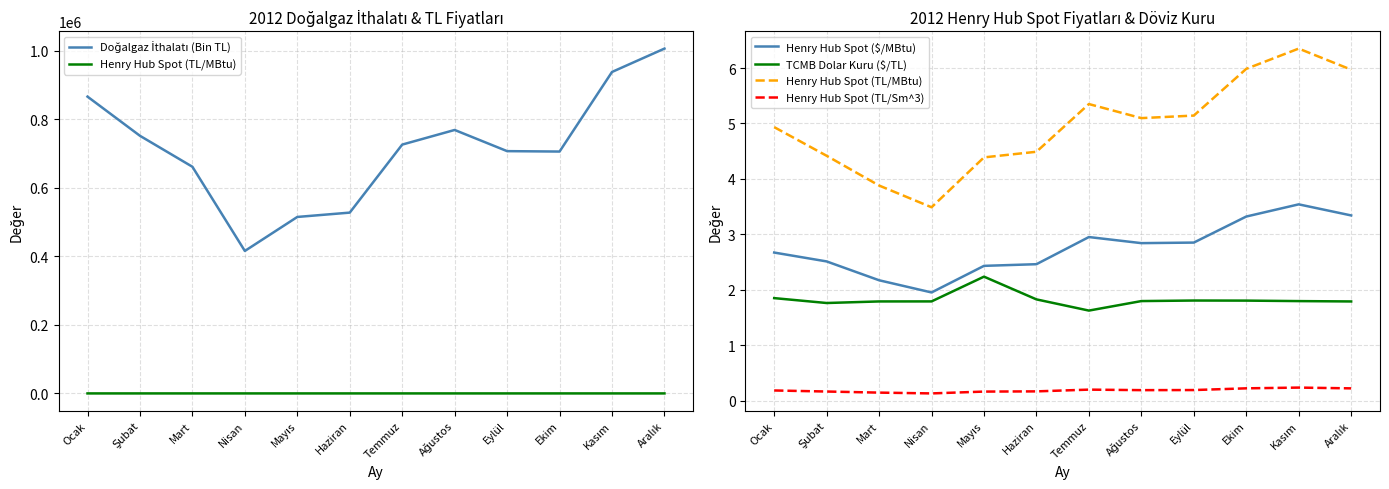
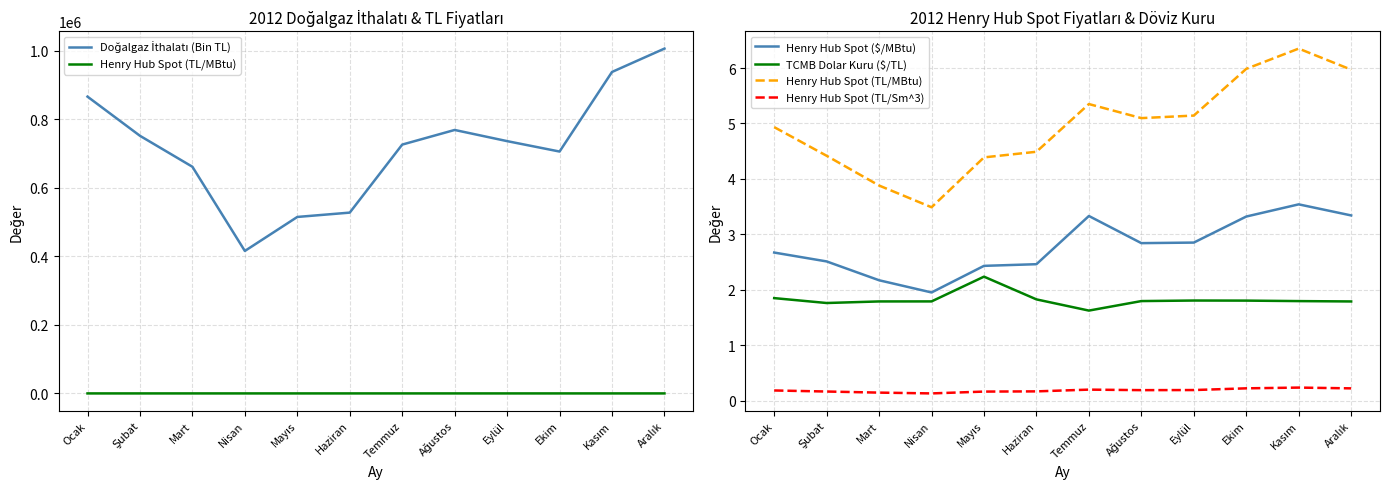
2012 Doğalgaz İthalatı & TL Fiyatları, Doğalgaz İthalatı (Bin TL), Eylül: 710000 -> 740000
2012 Henry Hub Spot Fiyatları & Döviz Kuru, Henry Hub Spot ($/MBtu), Temmuz: 3.0 -> 3.3
